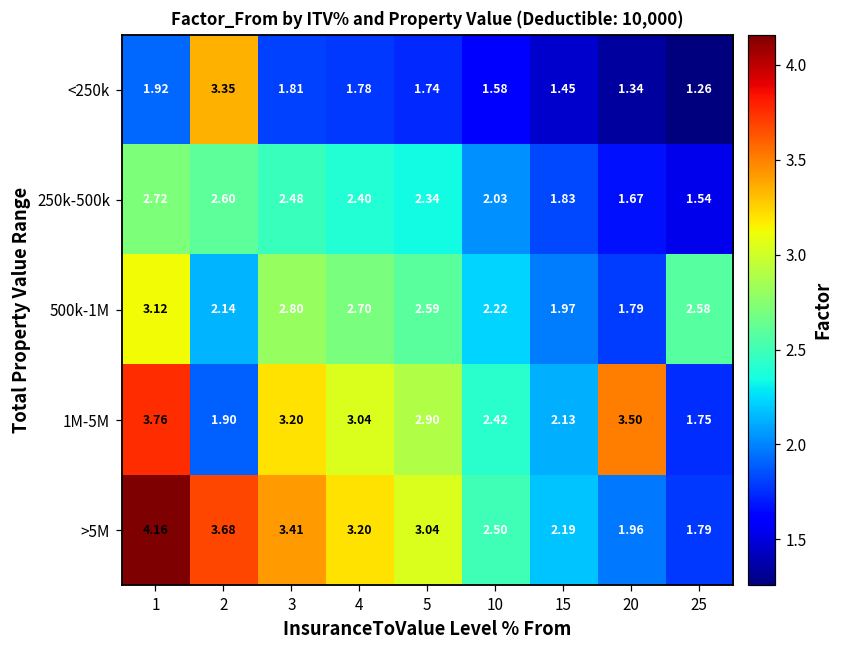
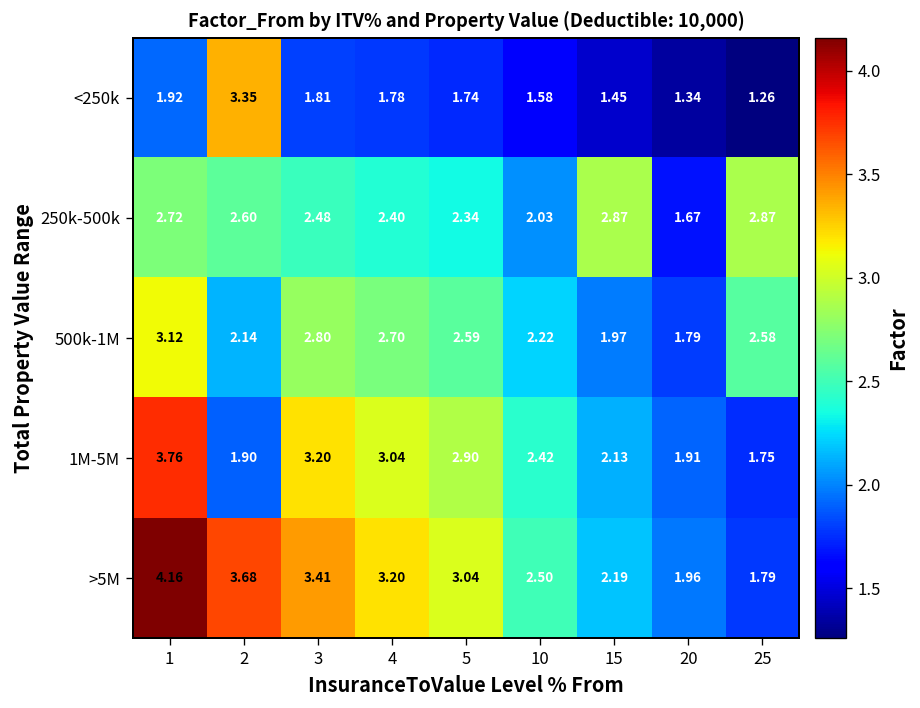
250k-500k, 15: 1.83 -> 2.87
250k-500k, 25: 1.54 -> 2.87
1M-5M, 20: 3.50 -> 1.91
